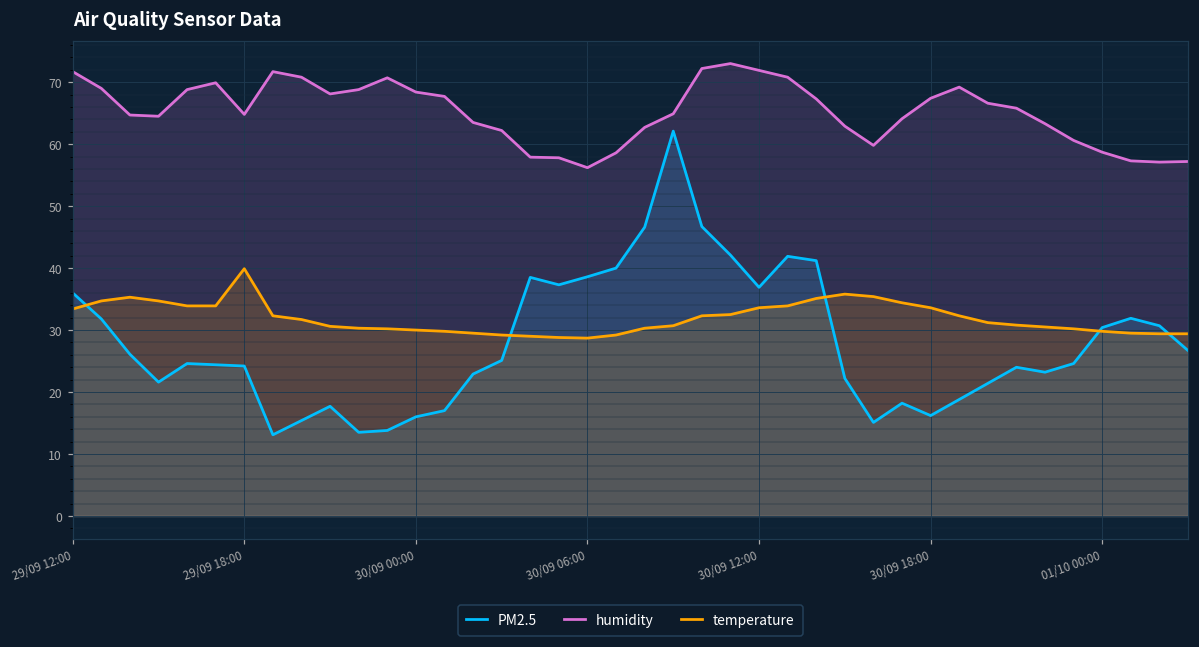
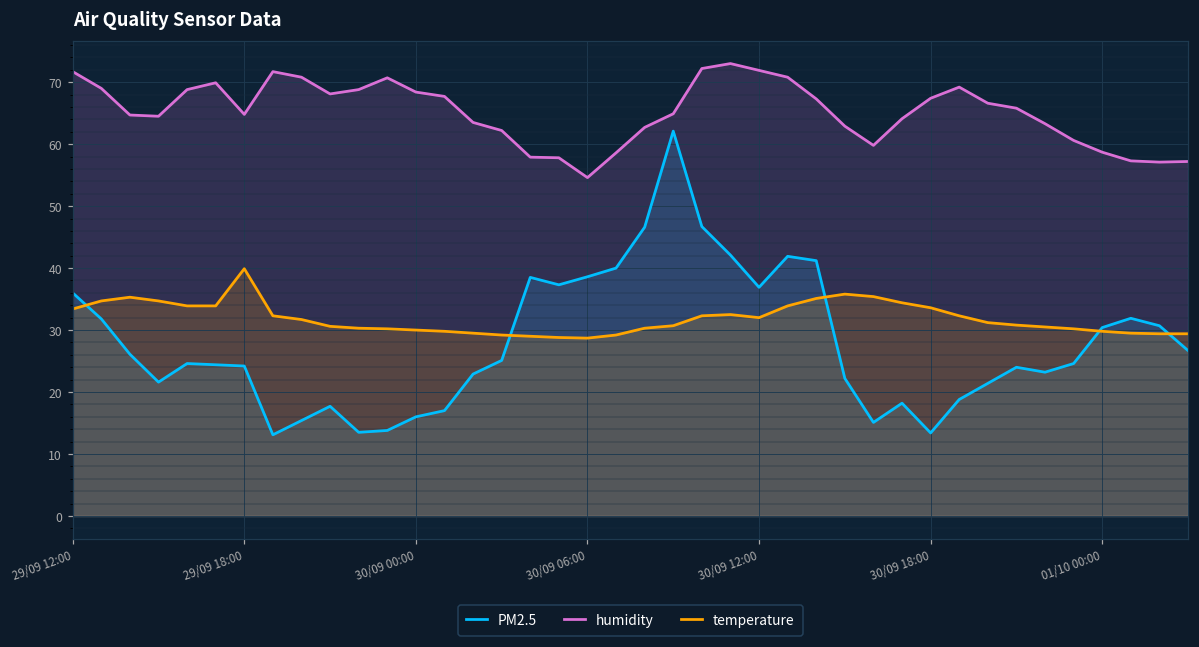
humidity, 30/09 06:00: 56 -> 55
temperature, 30/09 12:00: 34 -> 32
PM2.5, 30/09 18:00: 16 -> 13
